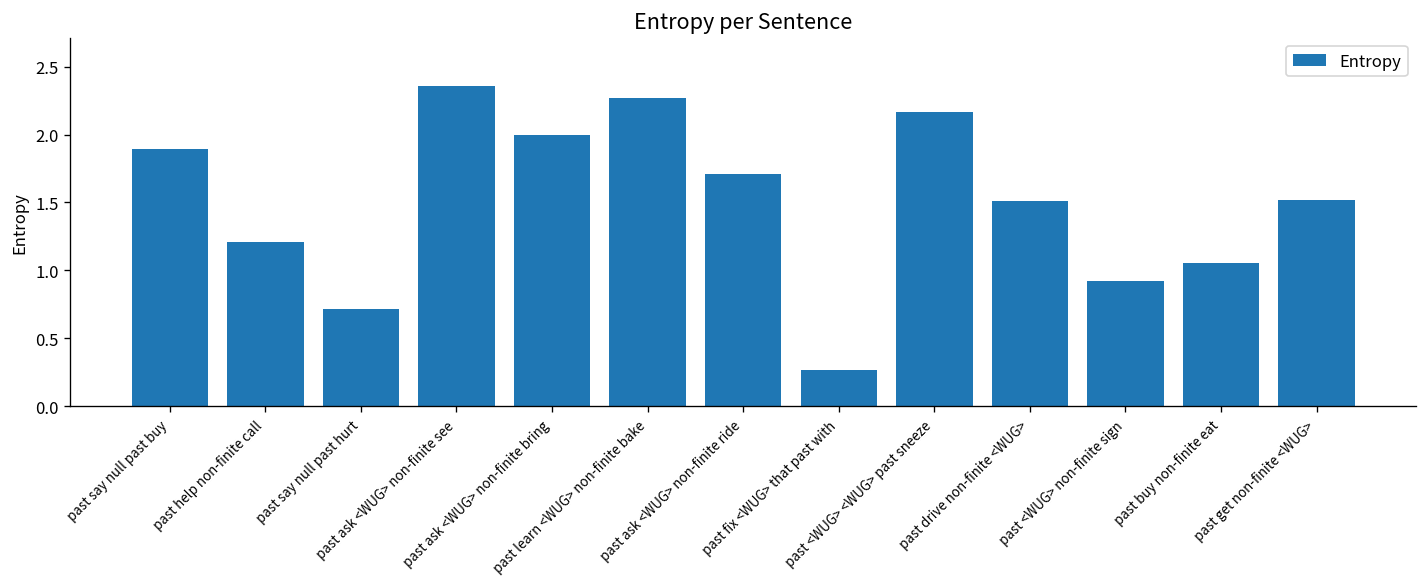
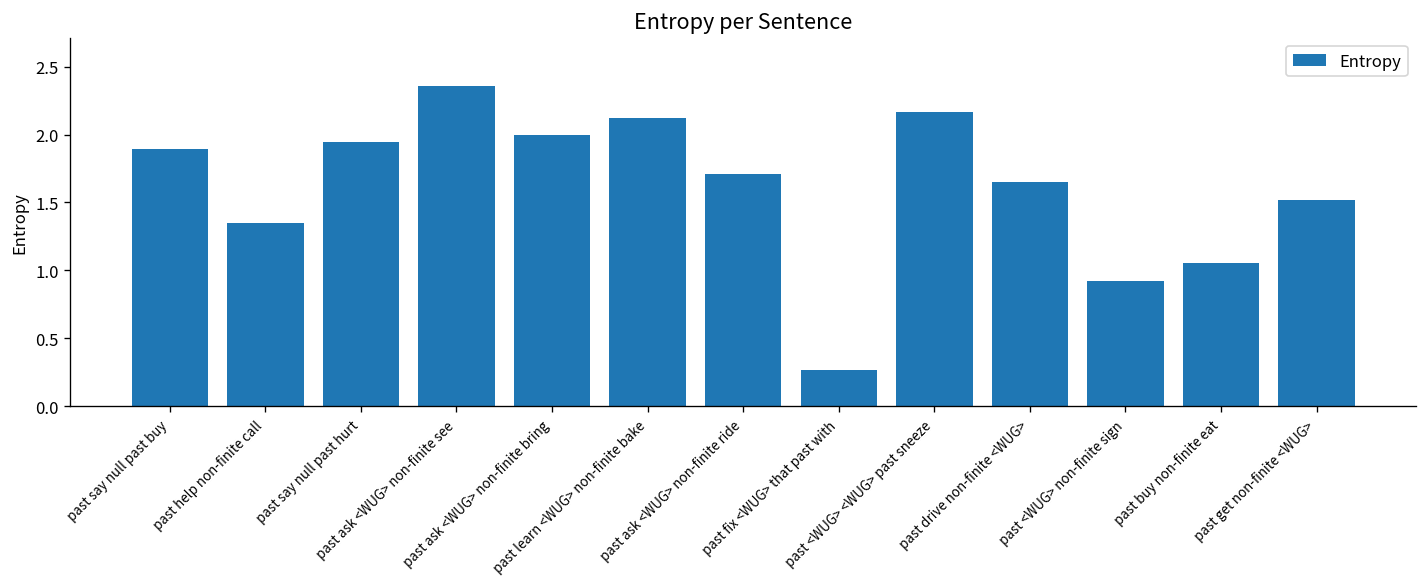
past help non-finite call: 1.21 -> 1.35
past say null past hurt: 0.72 -> 1.94
past learn <WUG> non-finite bake: 2.27 -> 2.12
past drive non-finite <WUG>: 1.51 -> 1.65
